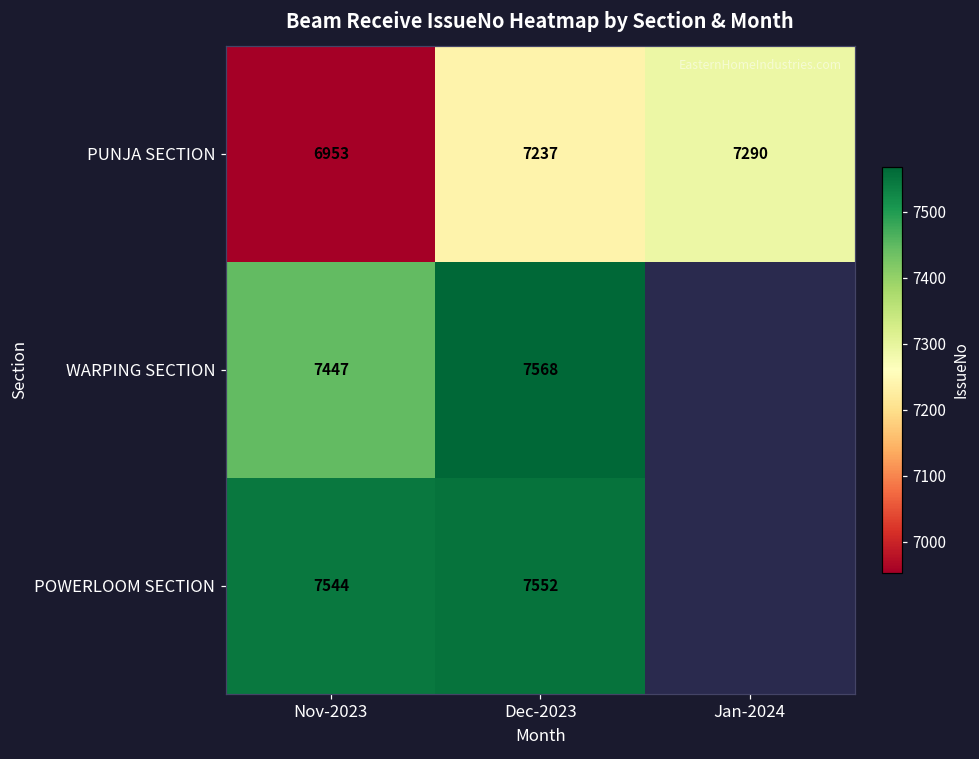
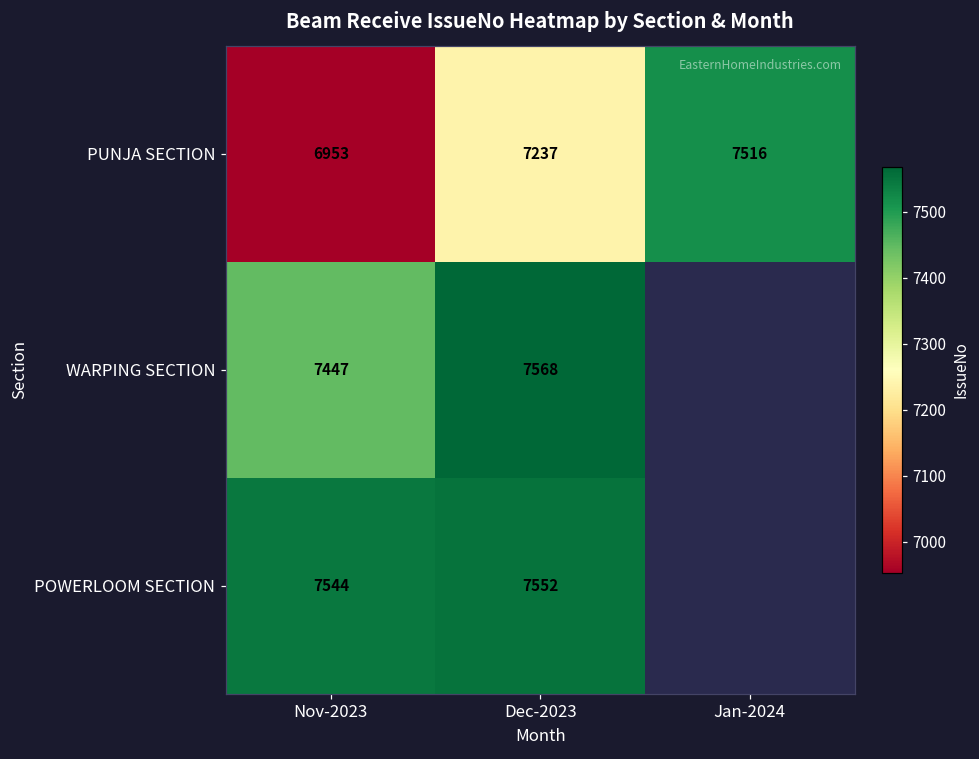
PUNJA SECTION, Jan-2024: 7290 -> 7516
